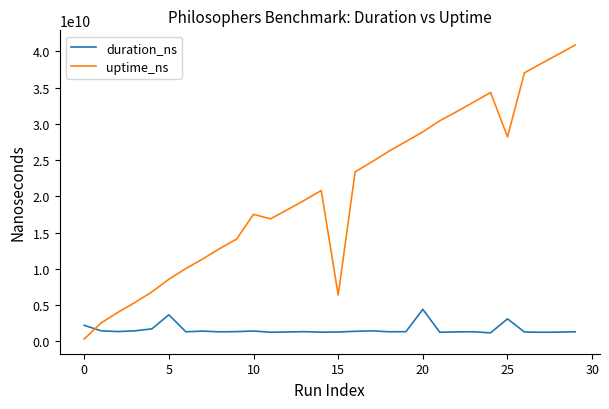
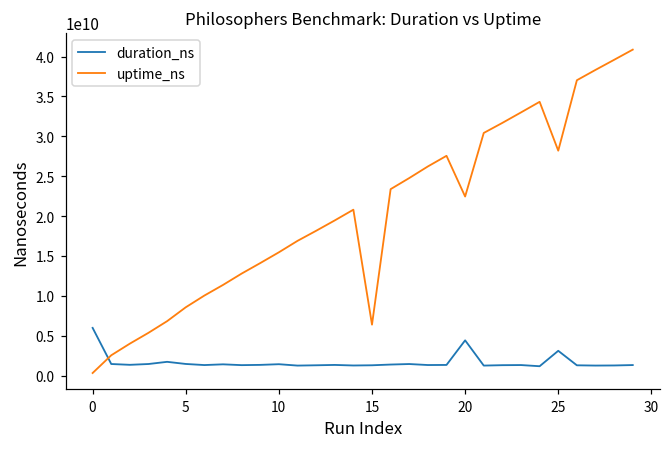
duration_ns, 0: 2000000000 -> 6000000000
duration_ns, 5: 4000000000 -> 1000000000
uptime_ns, 10: 18000000000 -> 15000000000
uptime_ns, 20: 29000000000 -> 22000000000
